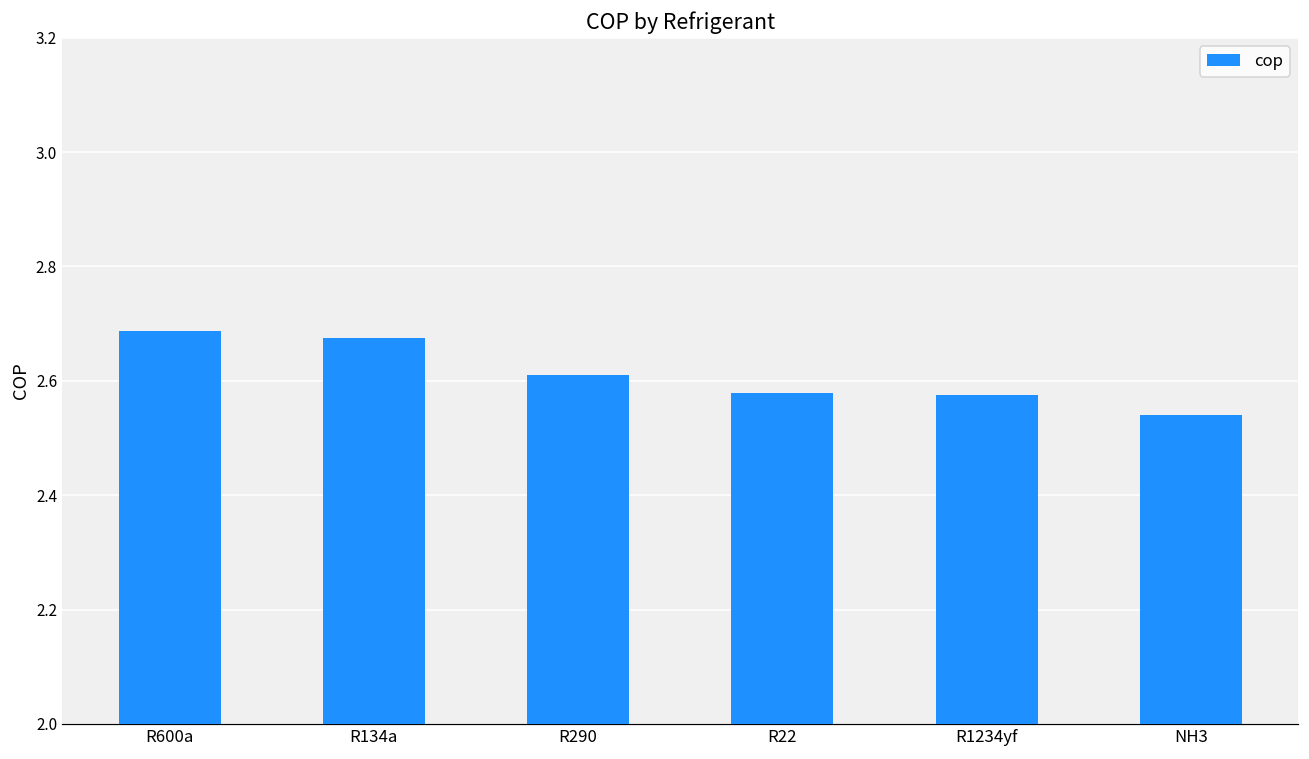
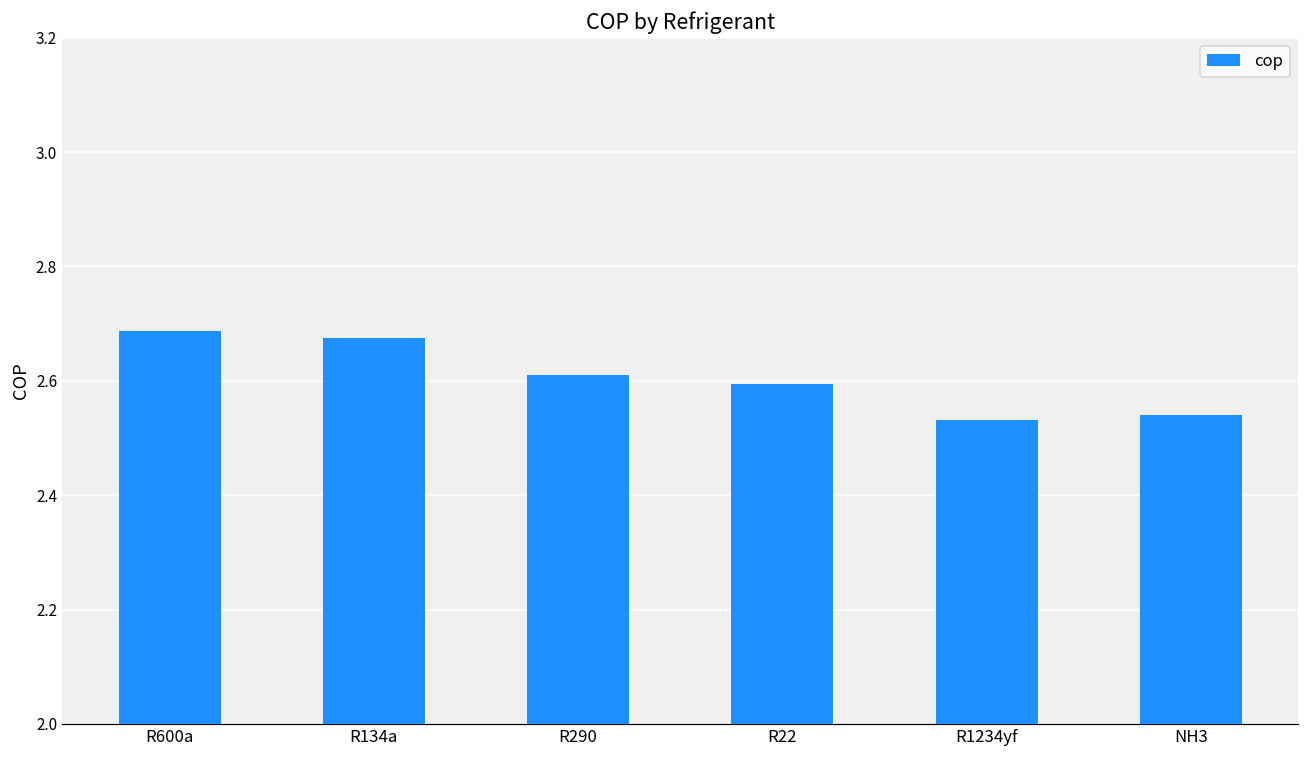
R22: 2.58 -> 2.60
R1234yf: 2.58 -> 2.53
